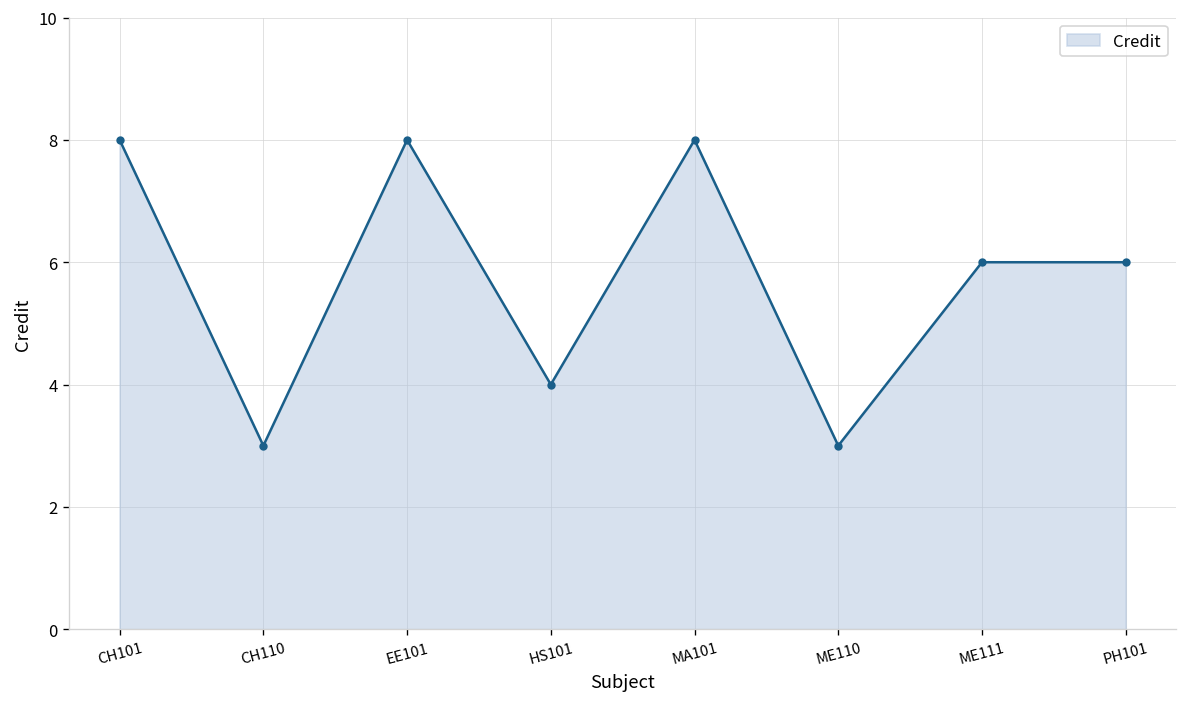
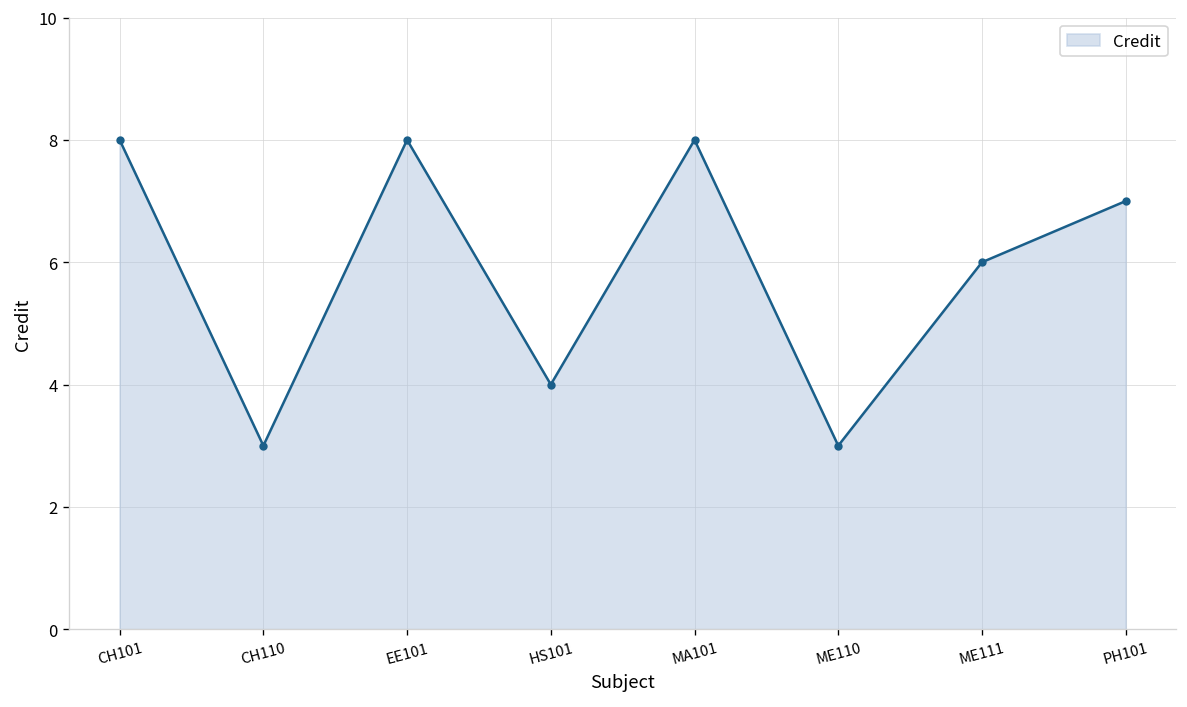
PH101: 6 -> 7
